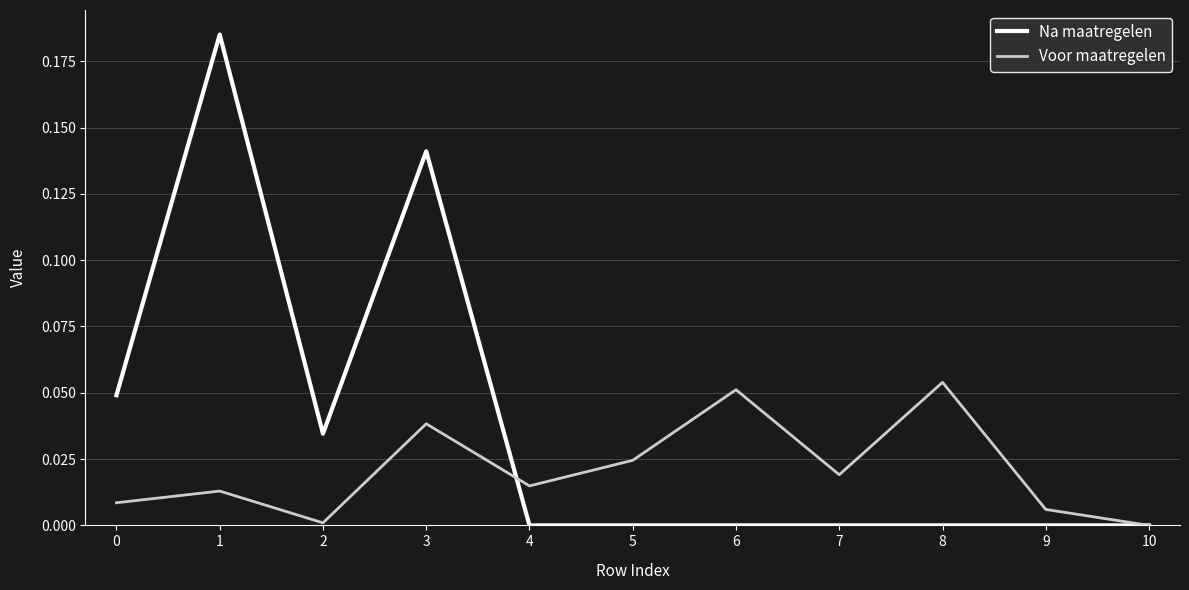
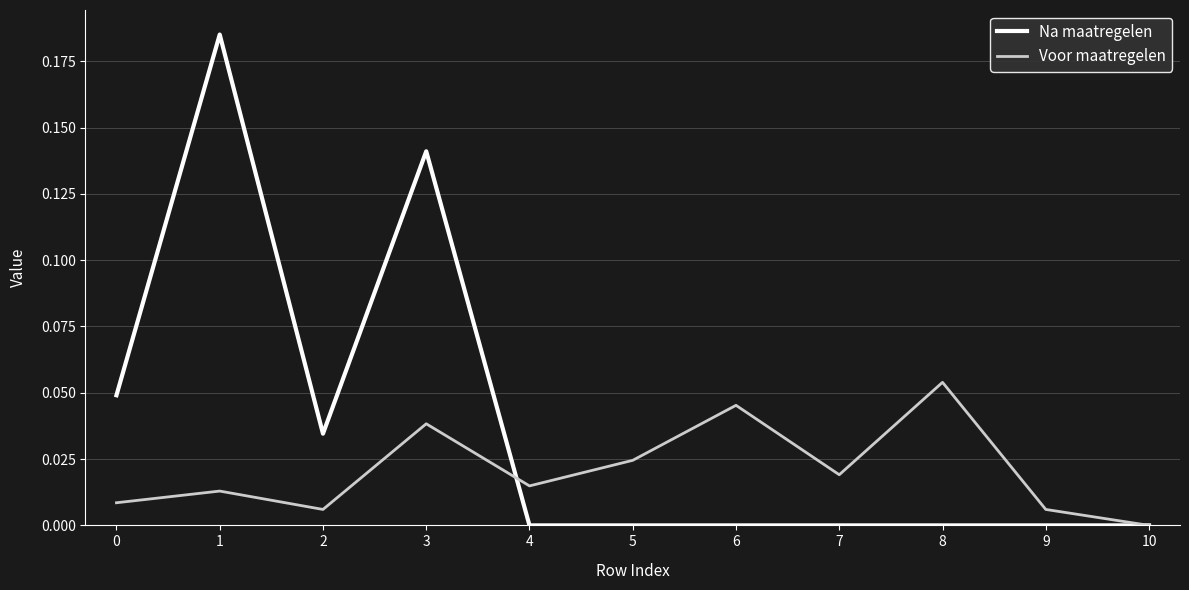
Voor maatregelen, 2: 0.001 -> 0.006
Voor maatregelen, 6: 0.051 -> 0.045
